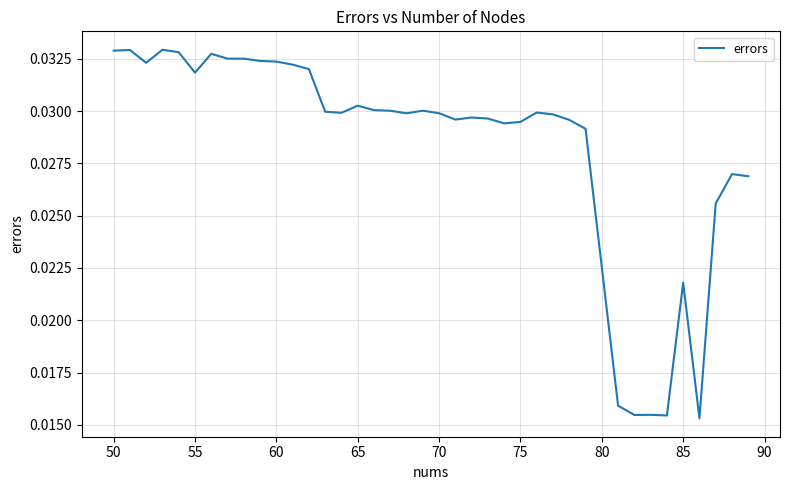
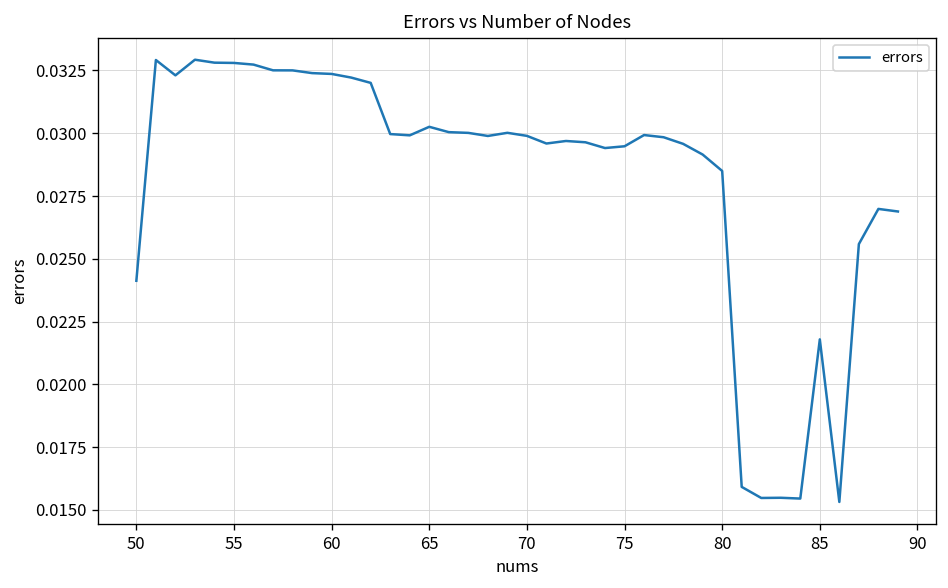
50: 0.0329 -> 0.0241
55: 0.0318 -> 0.0328
80: 0.0225 -> 0.0285
